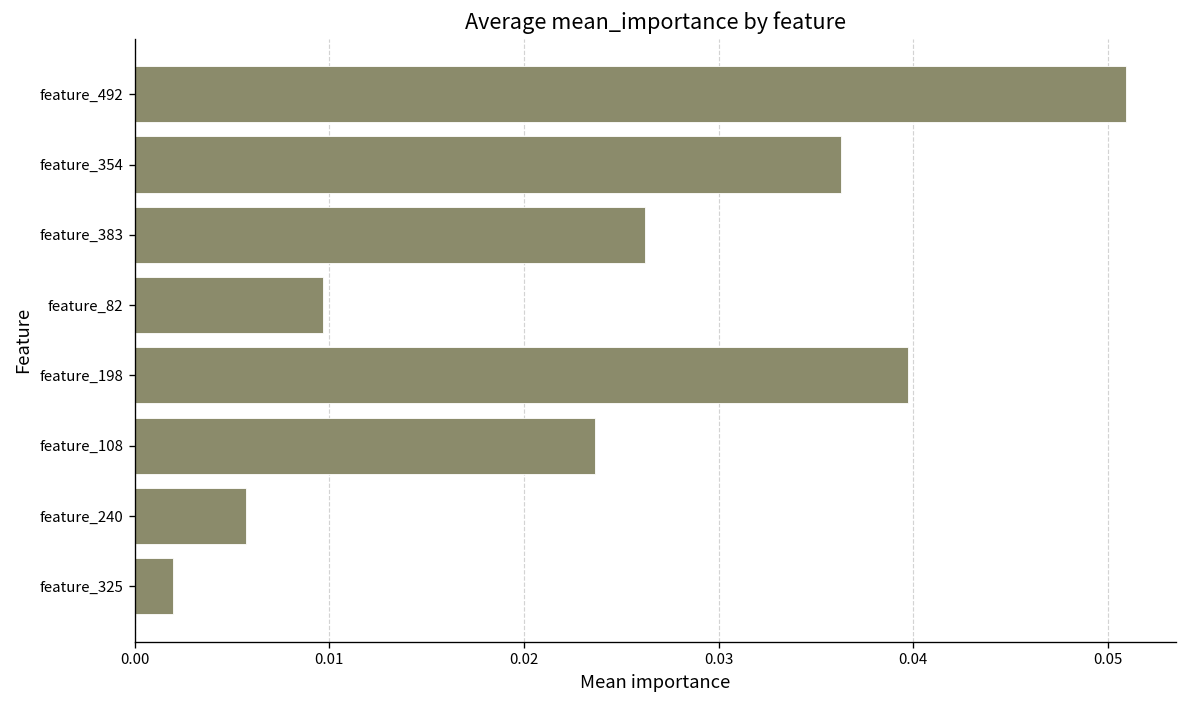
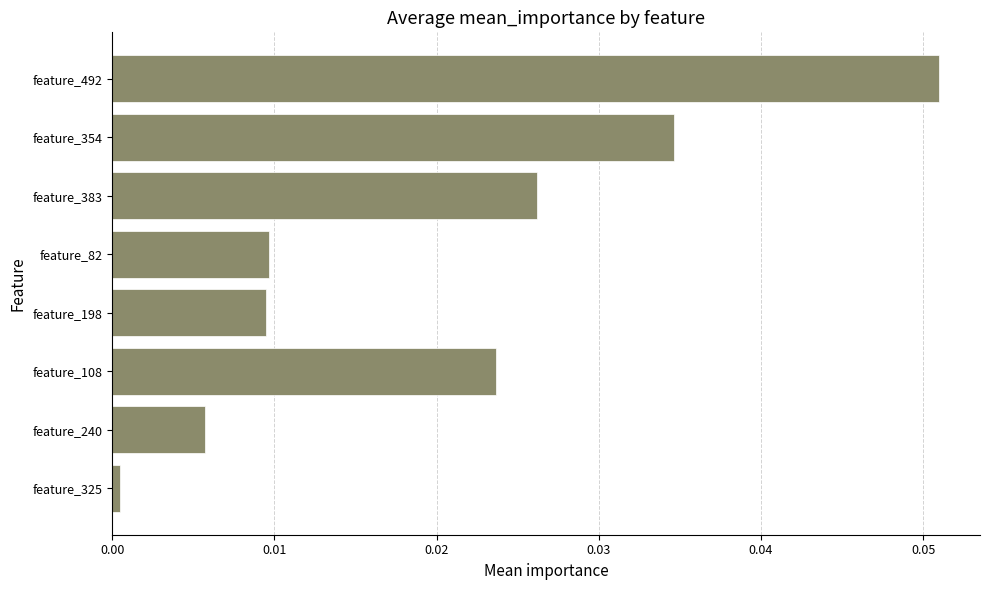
feature_354: 0.0363 -> 0.0346
feature_198: 0.0397 -> 0.0095
feature_325: 0.0020 -> 0.0005
